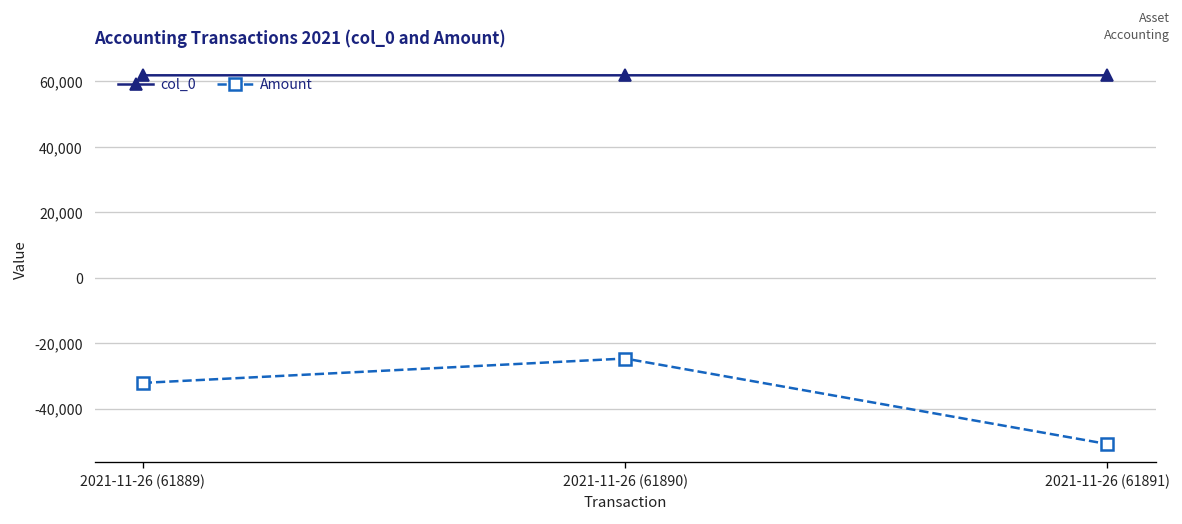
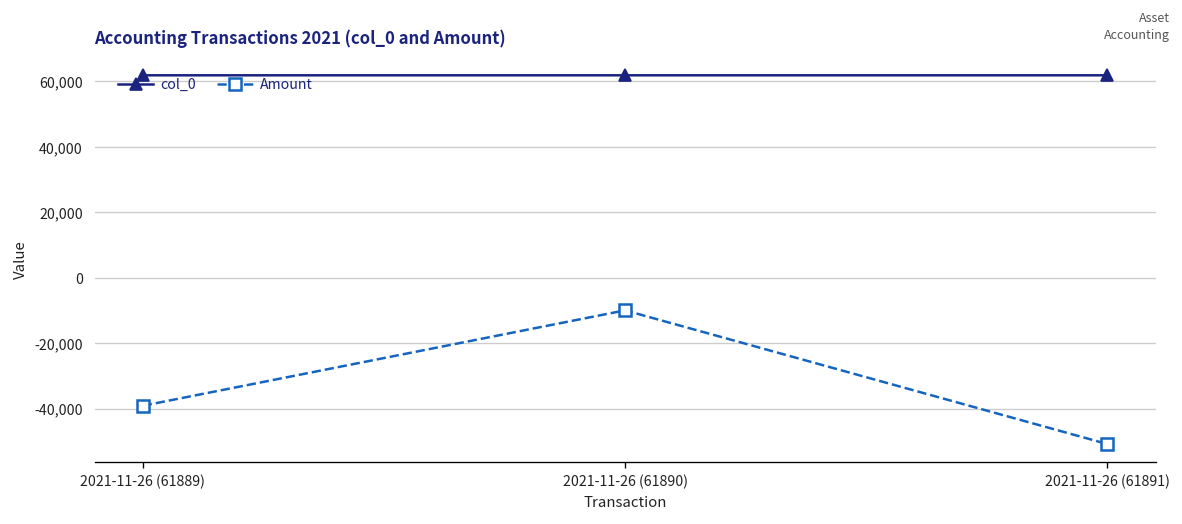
Amount, 2021-11-26 (61889): -32,000 -> -39,000
Amount, 2021-11-26 (61890): -25,000 -> -10,000
